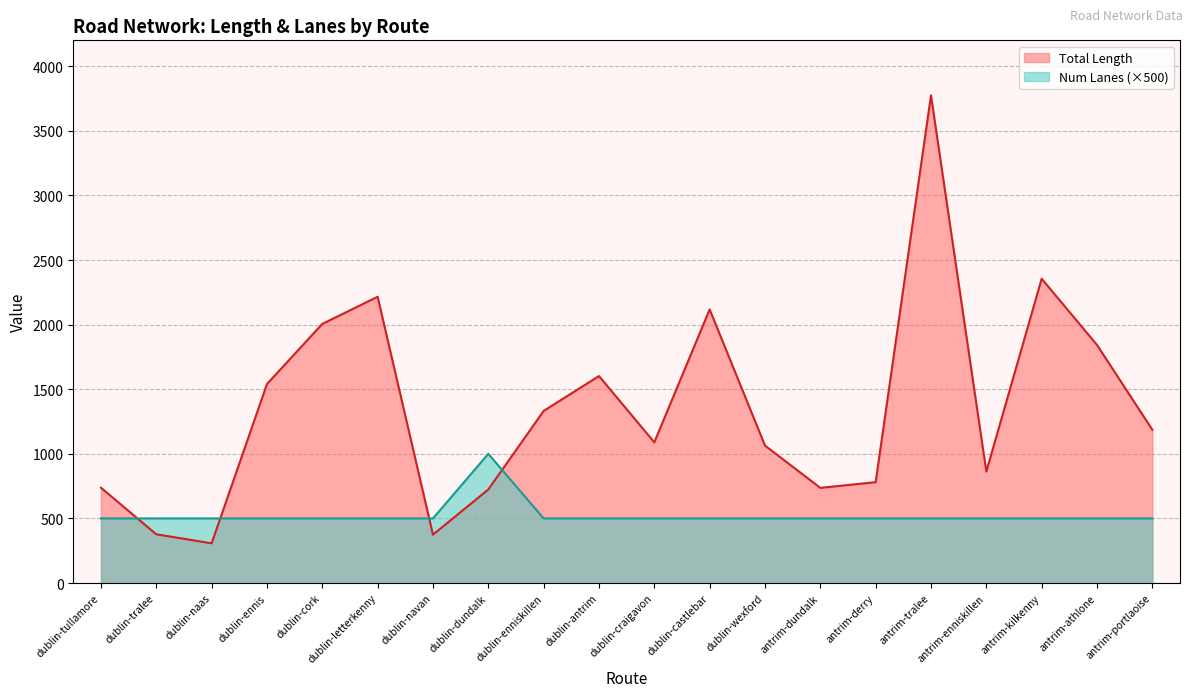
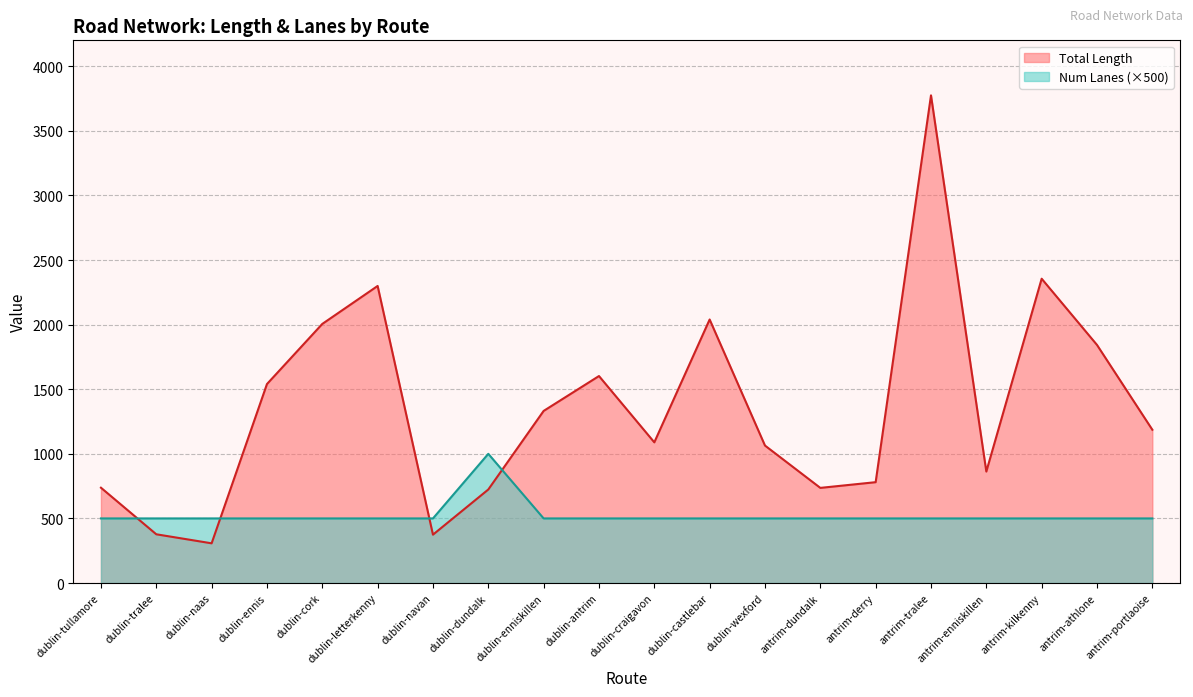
Total Length, dublin-letterkenny: 2220 -> 2300
Total Length, dublin-castlebar: 2120 -> 2040
